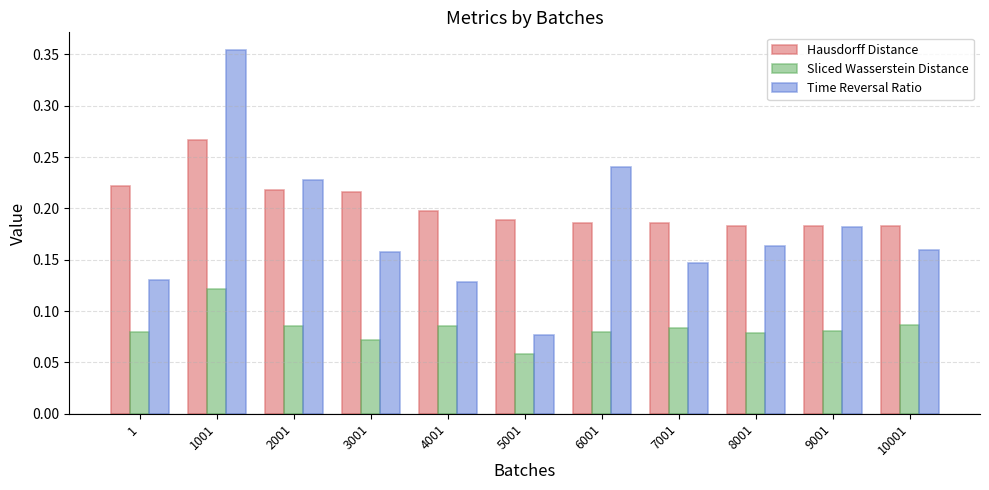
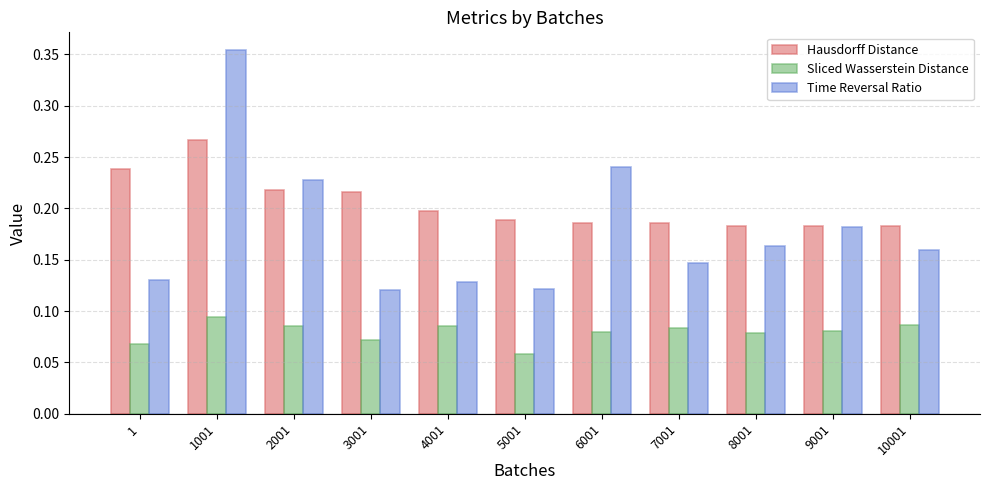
Hausdorff Distance, 1: 0.221 -> 0.238
Sliced Wasserstein Distance, 1: 0.079 -> 0.068
Sliced Wasserstein Distance, 1001: 0.122 -> 0.094
Time Reversal Ratio, 3001: 0.157 -> 0.120
Time Reversal Ratio, 5001: 0.077 -> 0.122
